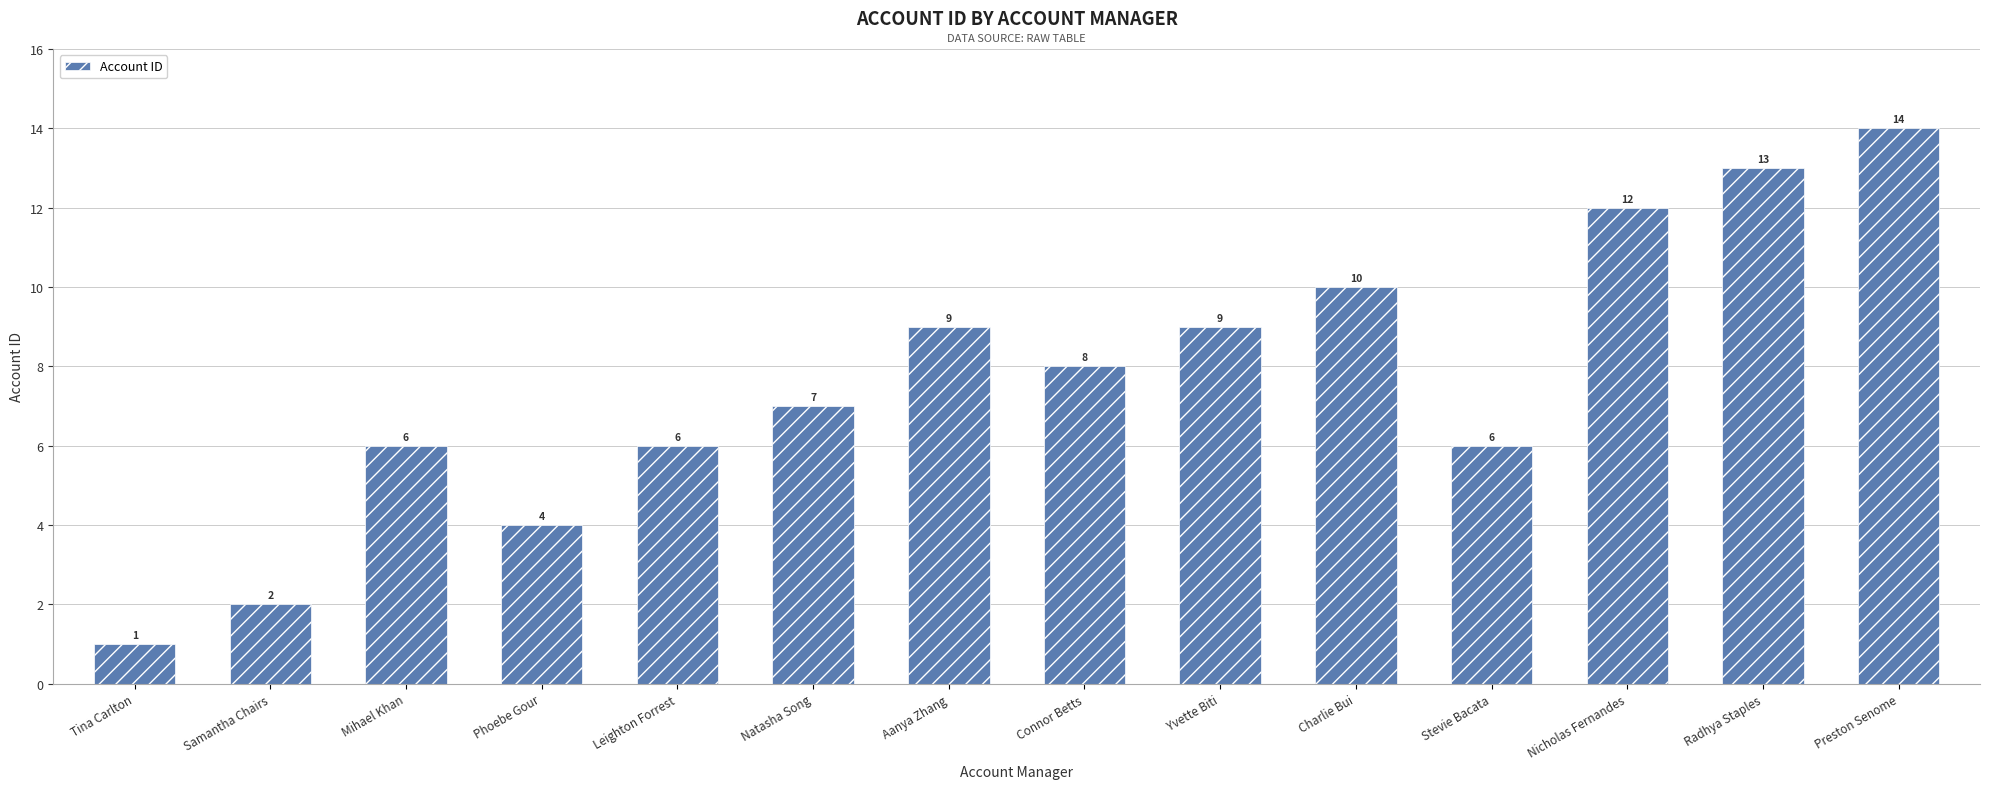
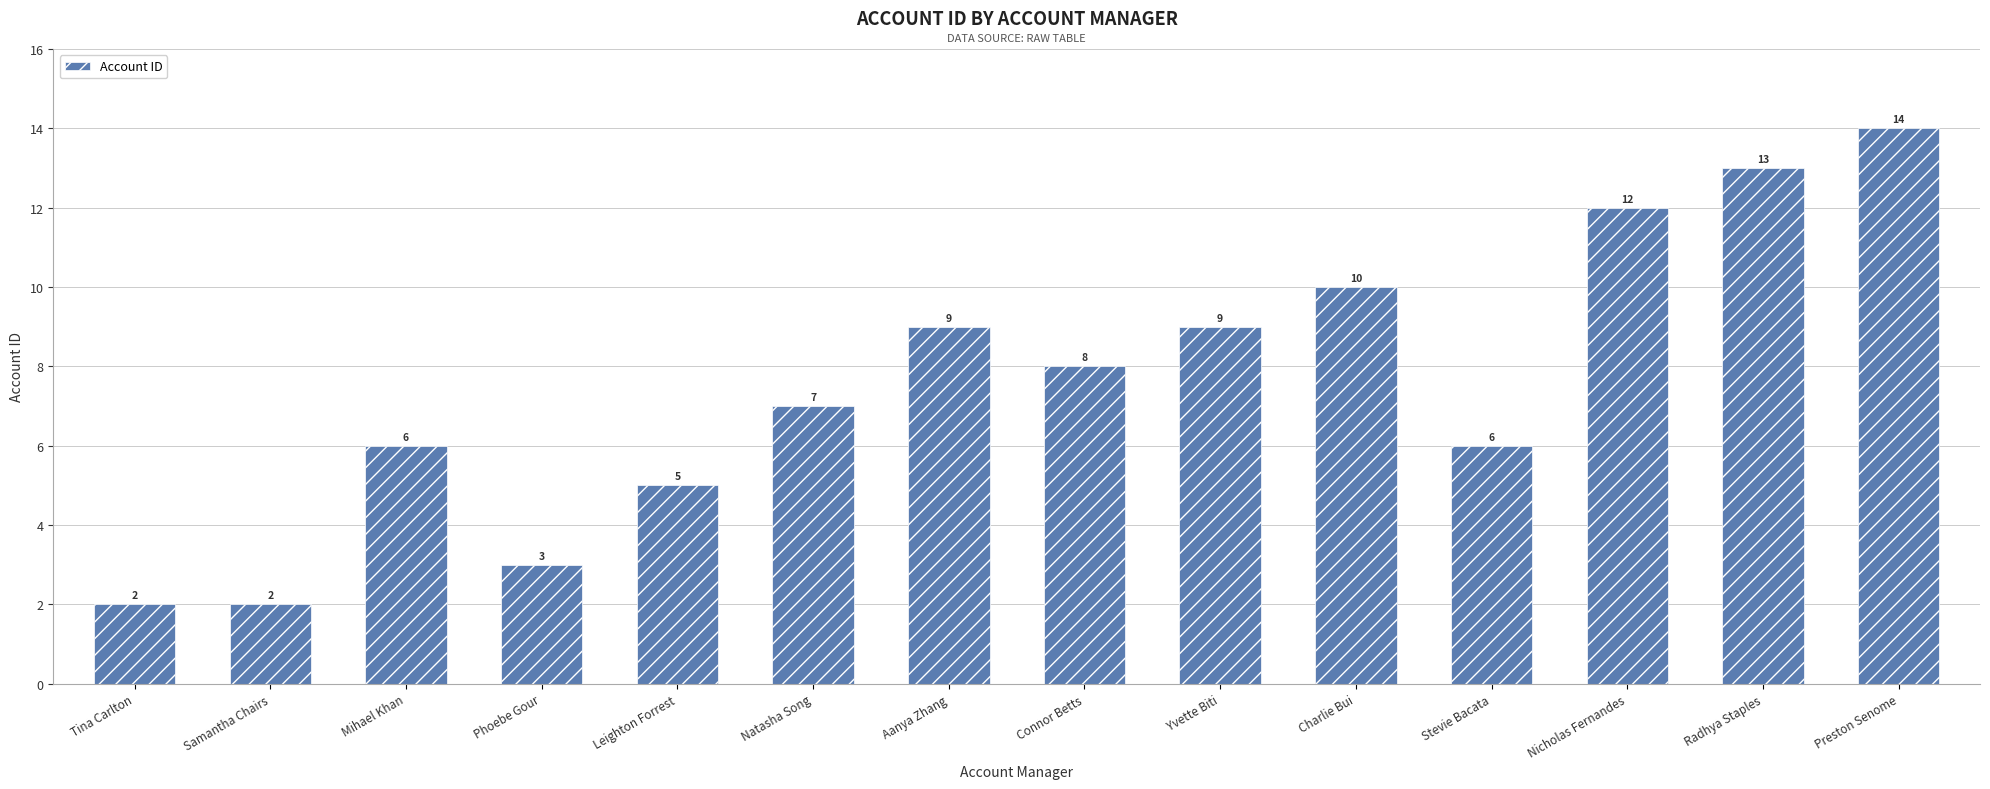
Tina Carlton: 1 -> 2
Phoebe Gour: 4 -> 3
Leighton Forrest: 6 -> 5
